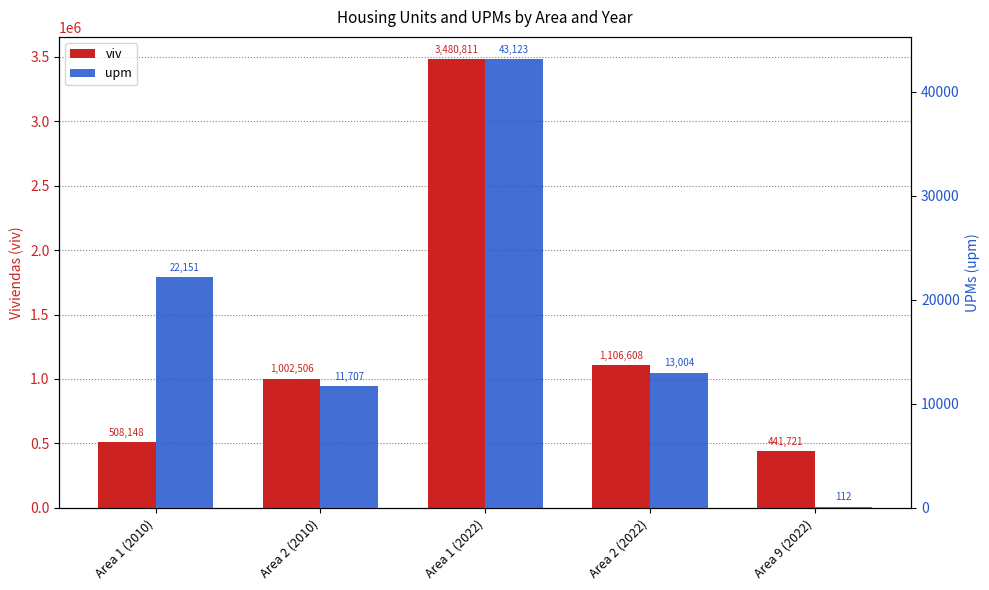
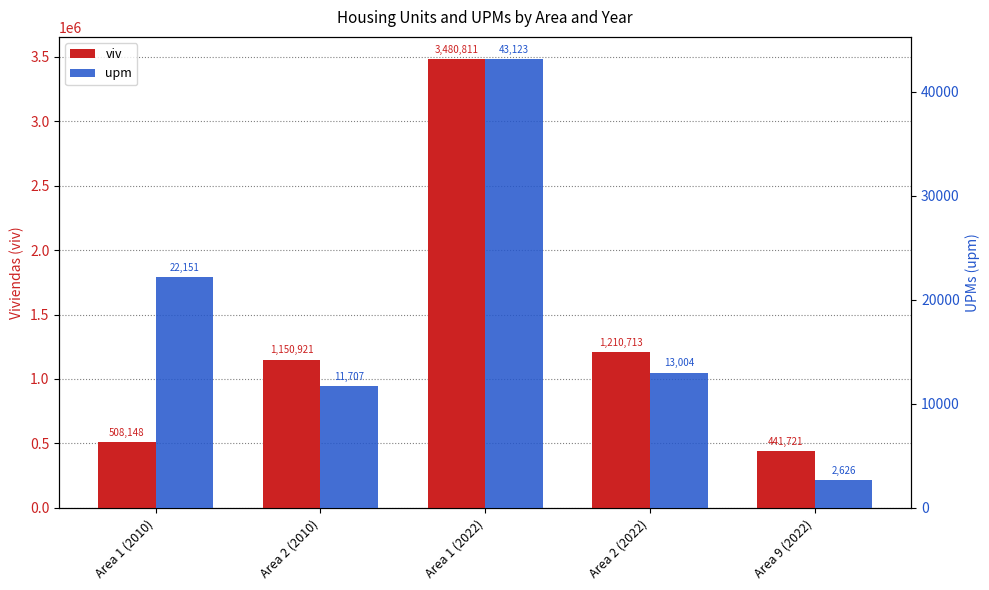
viv, Area 2 (2010): 1,002,506 -> 1,150,921
viv, Area 2 (2022): 1,106,608 -> 1,210,713
upm, Area 9 (2022): 112 -> 2,626
